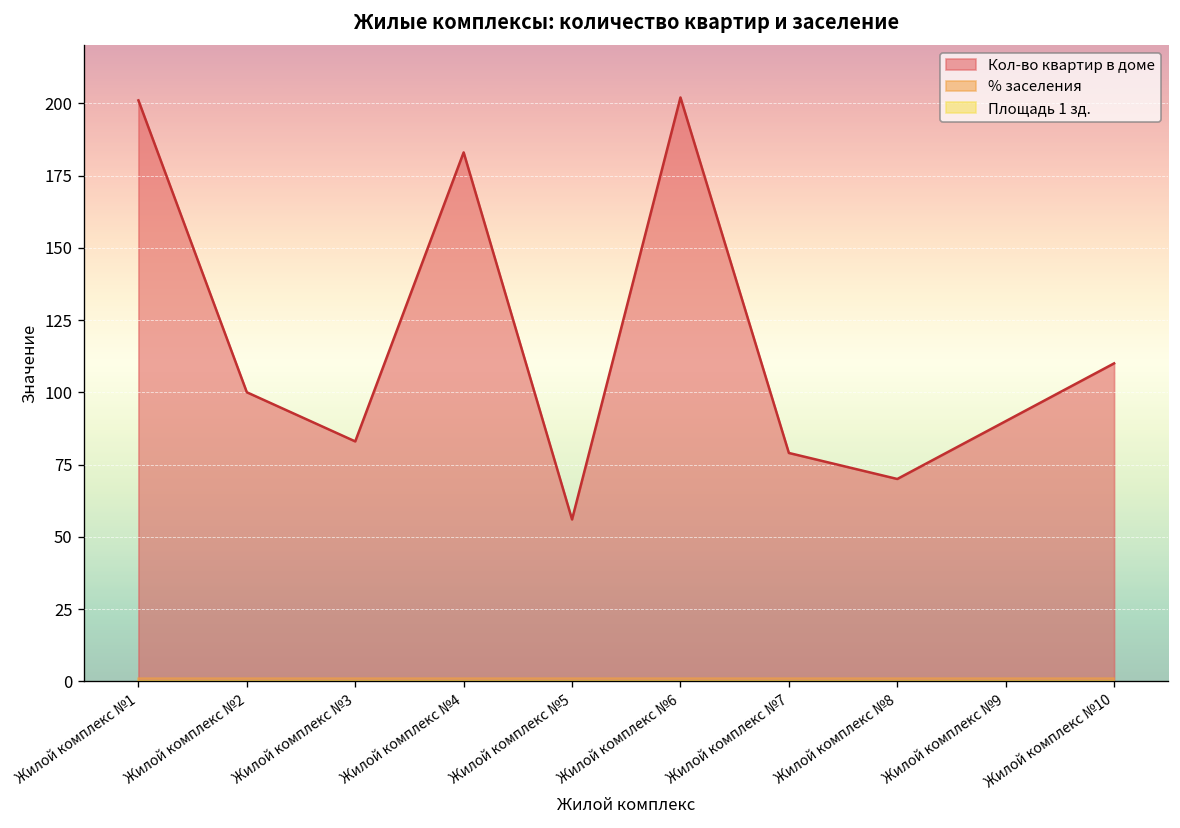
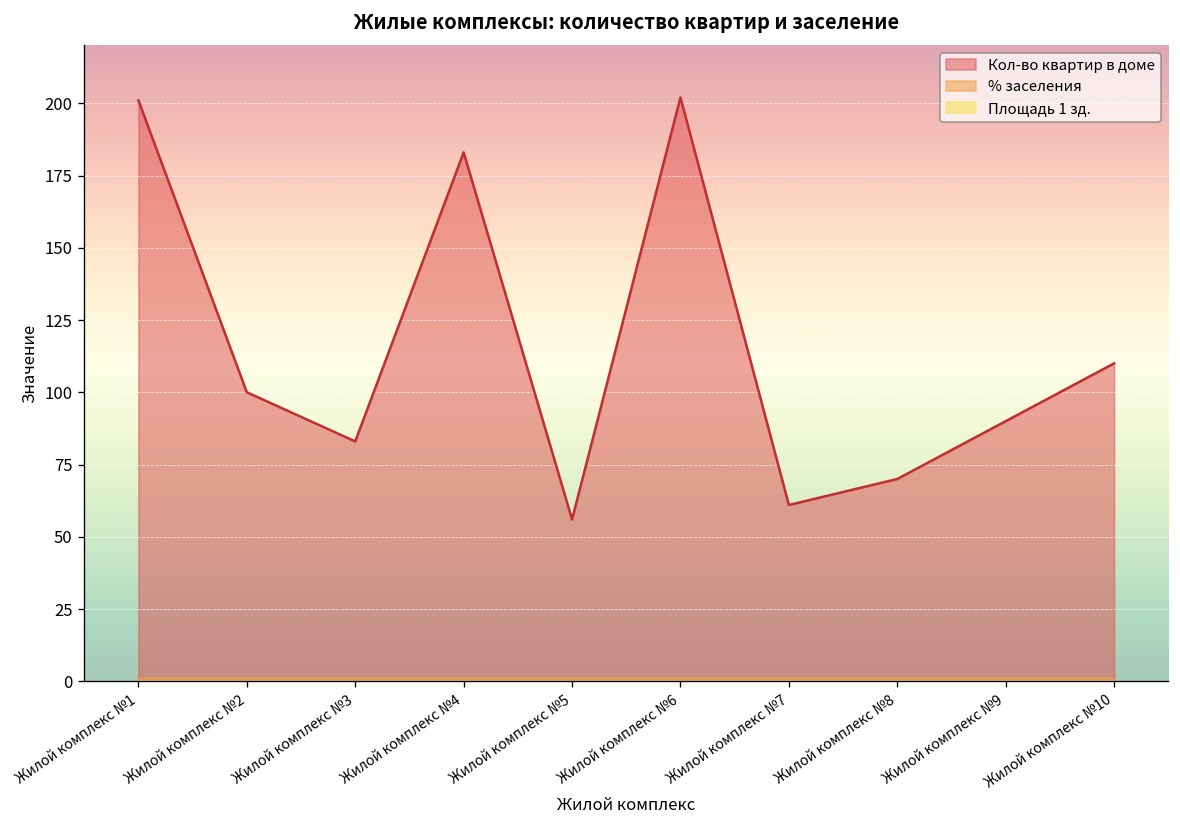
Кол-во квартир в доме, Жилой комплекс №7: 79 -> 61
